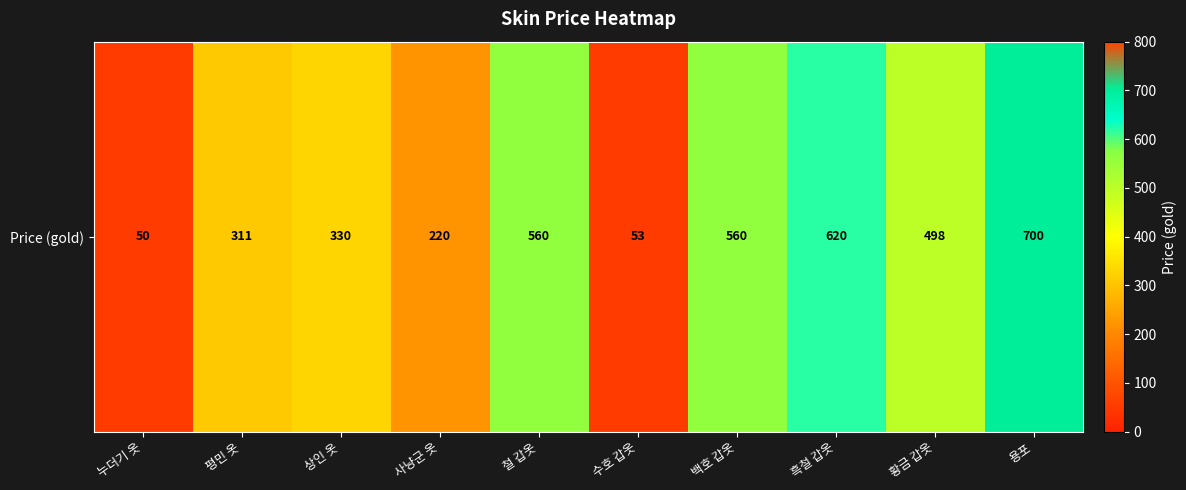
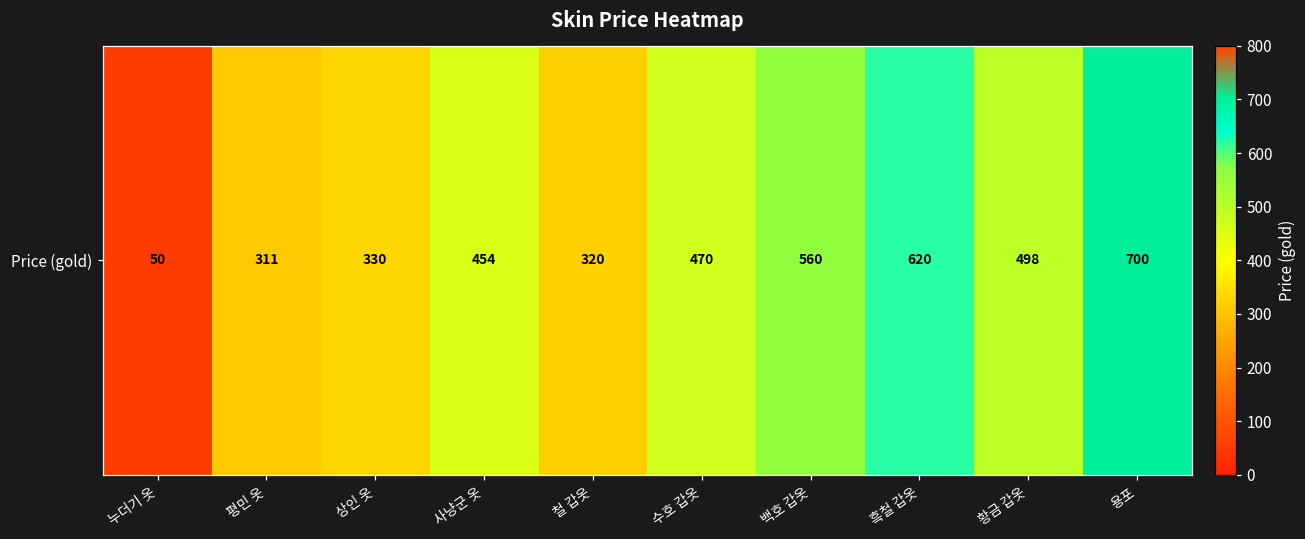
Price (gold), 사냥군 옷: 220 -> 454
Price (gold), 철 갑옷: 560 -> 320
Price (gold), 수호 갑옷: 53 -> 470
